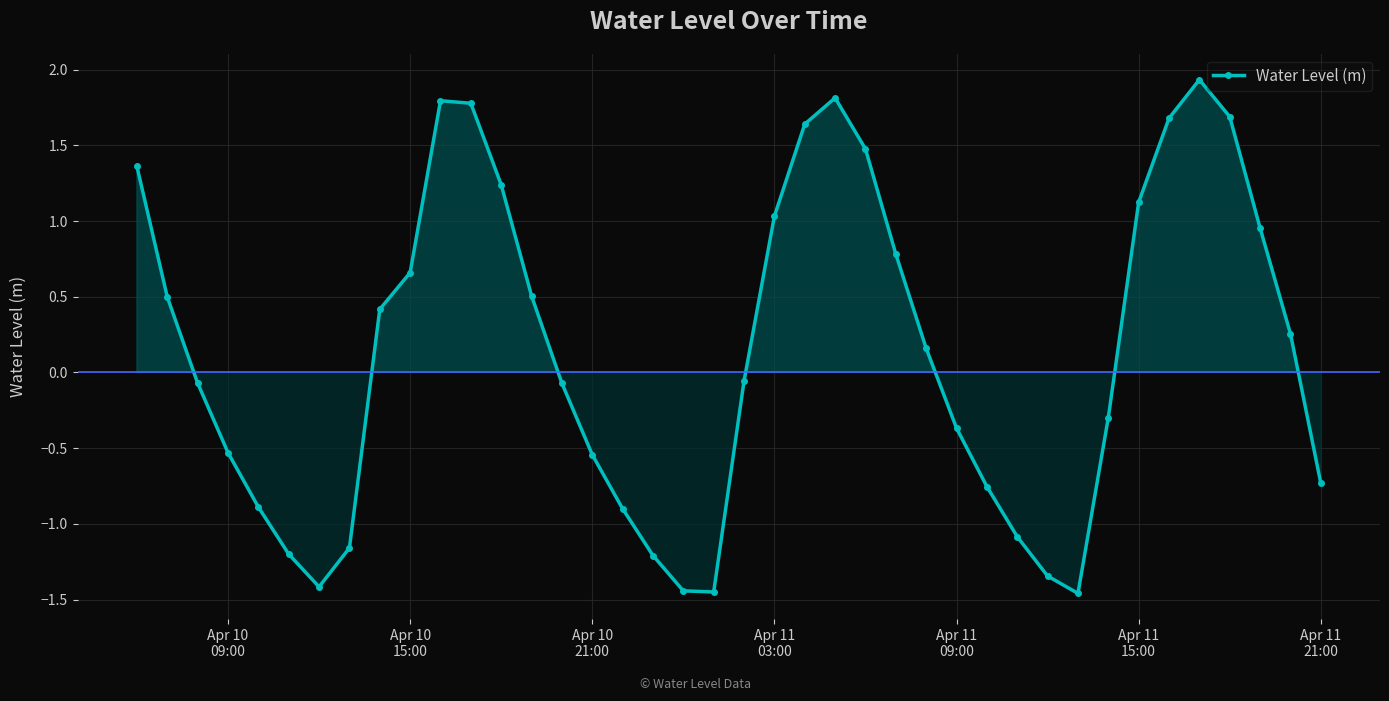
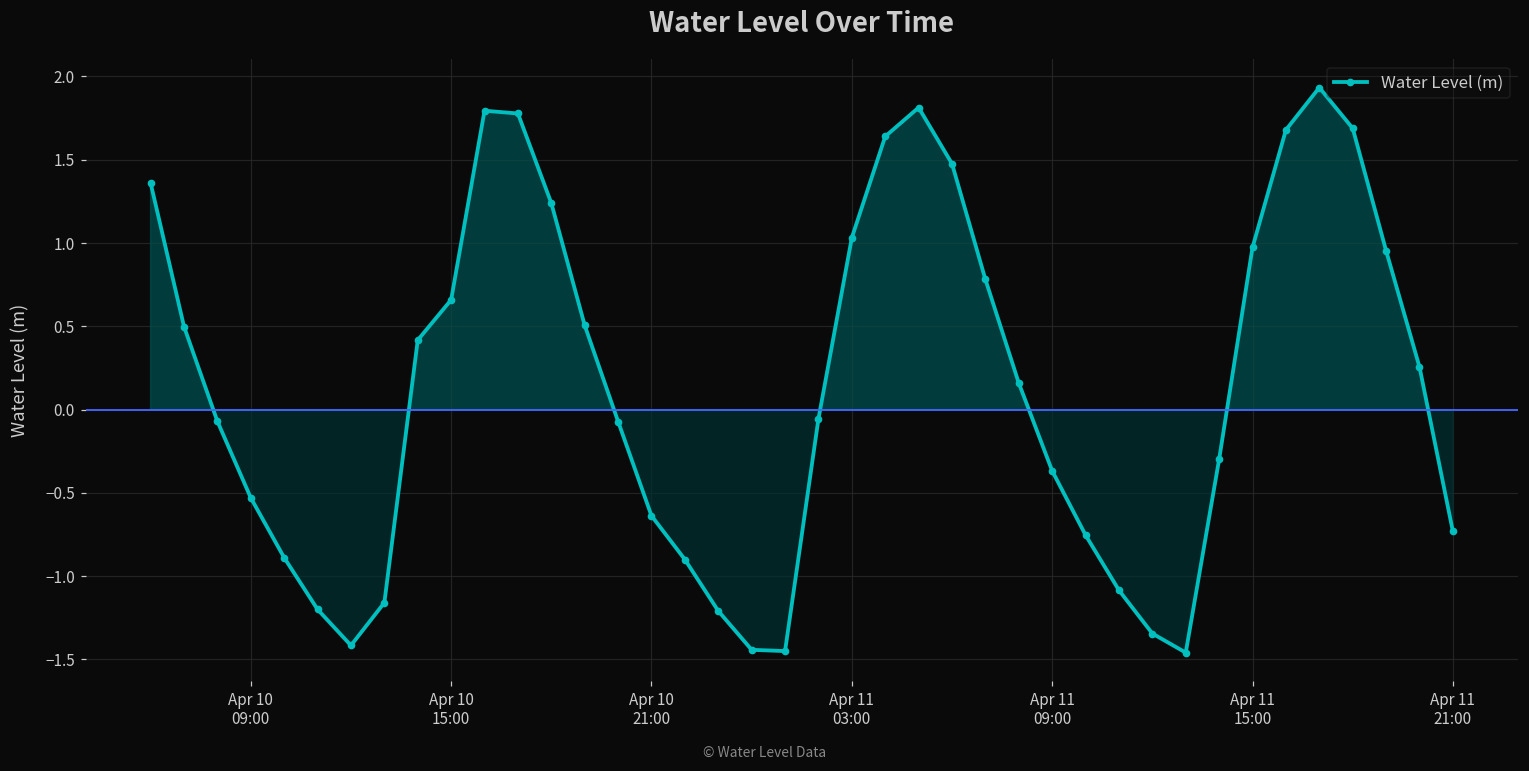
Apr 10 21:00: -0.54 -> -0.64
Apr 11 15:00: 1.12 -> 0.97
